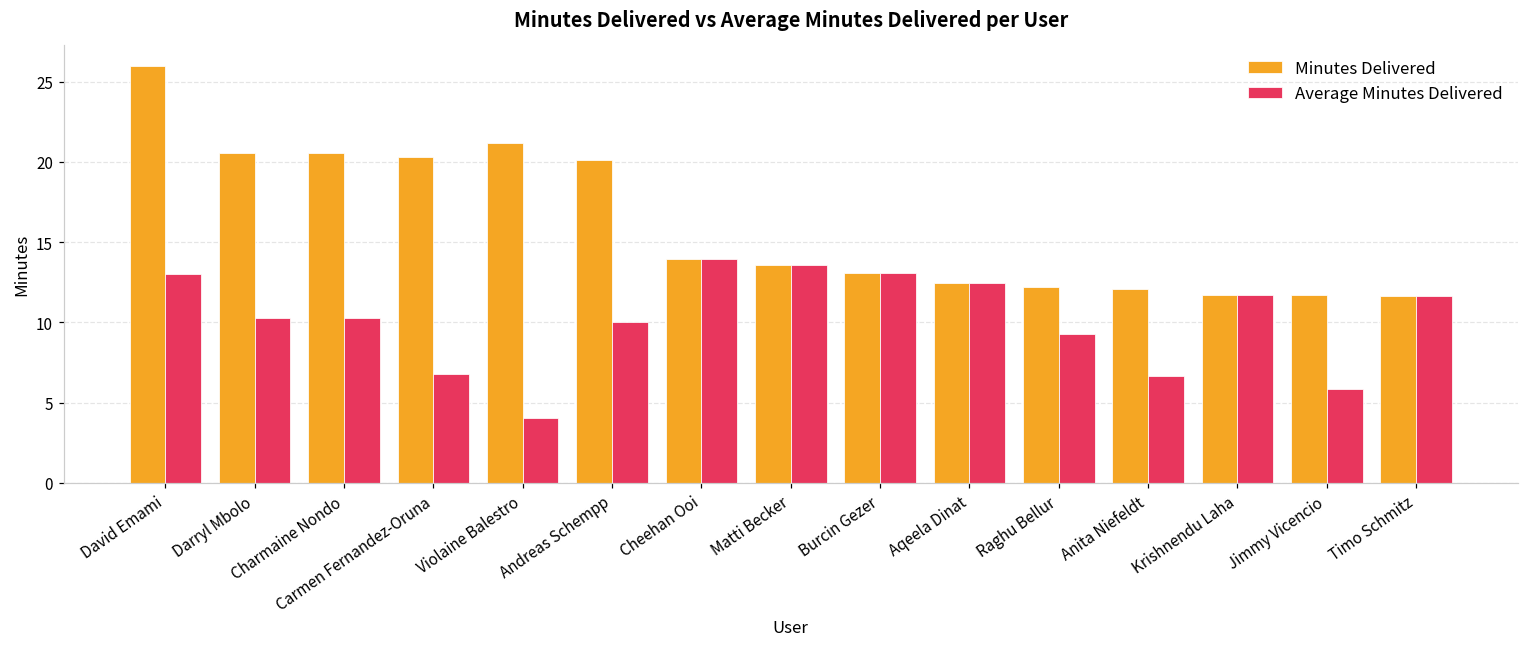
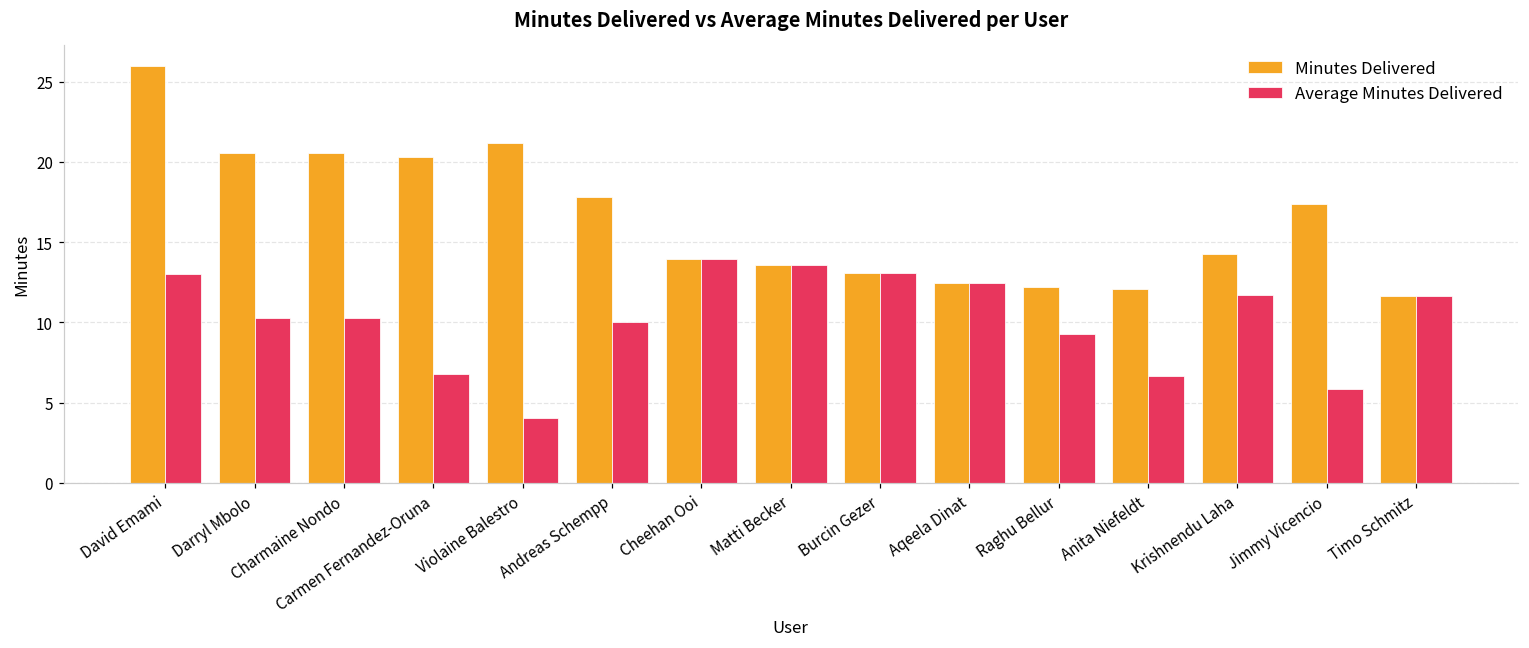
Minutes Delivered, Andreas Schempp: 20.1 -> 17.8
Minutes Delivered, Krishnendu Laha: 11.7 -> 14.2
Minutes Delivered, Jimmy Vicencio: 11.7 -> 17.4
